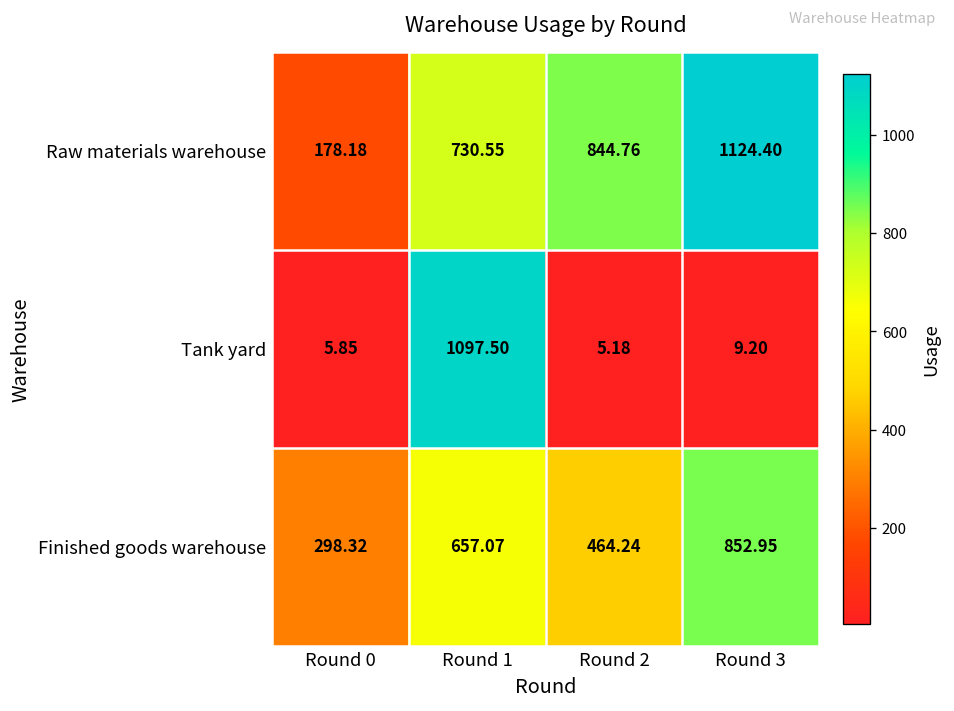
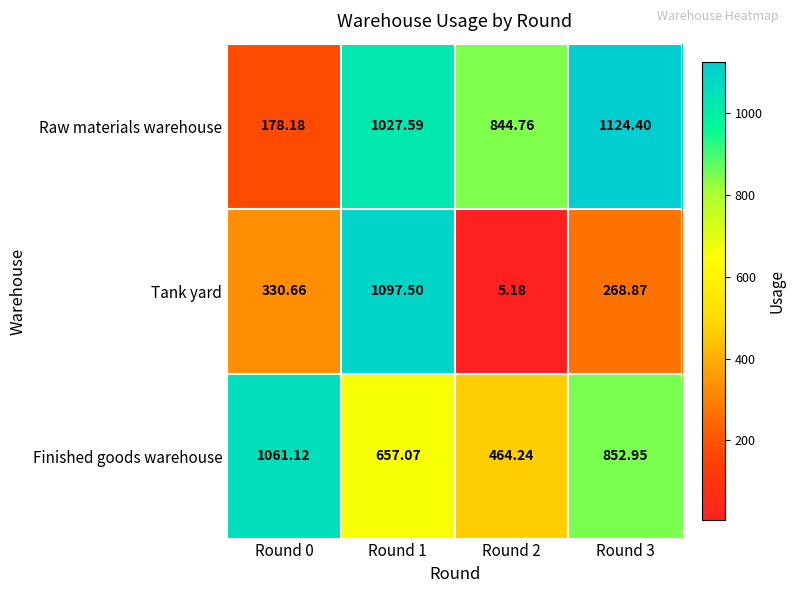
Raw materials warehouse, Round 1: 730.55 -> 1027.59
Tank yard, Round 0: 5.85 -> 330.66
Tank yard, Round 3: 9.20 -> 268.87
Finished goods warehouse, Round 0: 298.32 -> 1061.12
